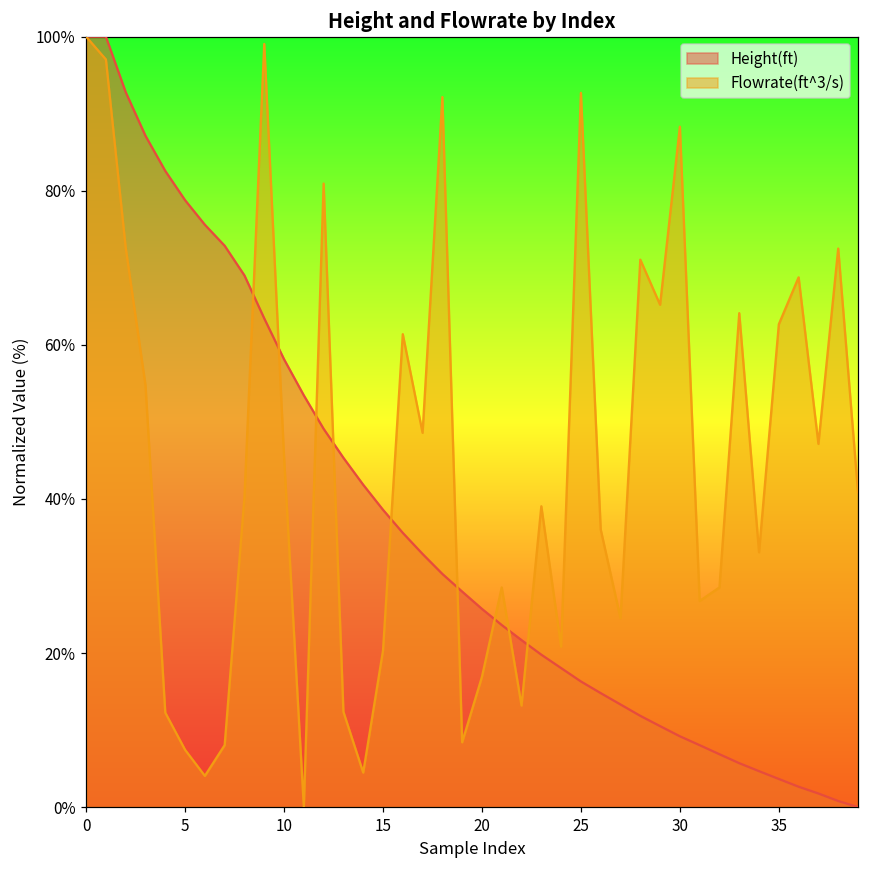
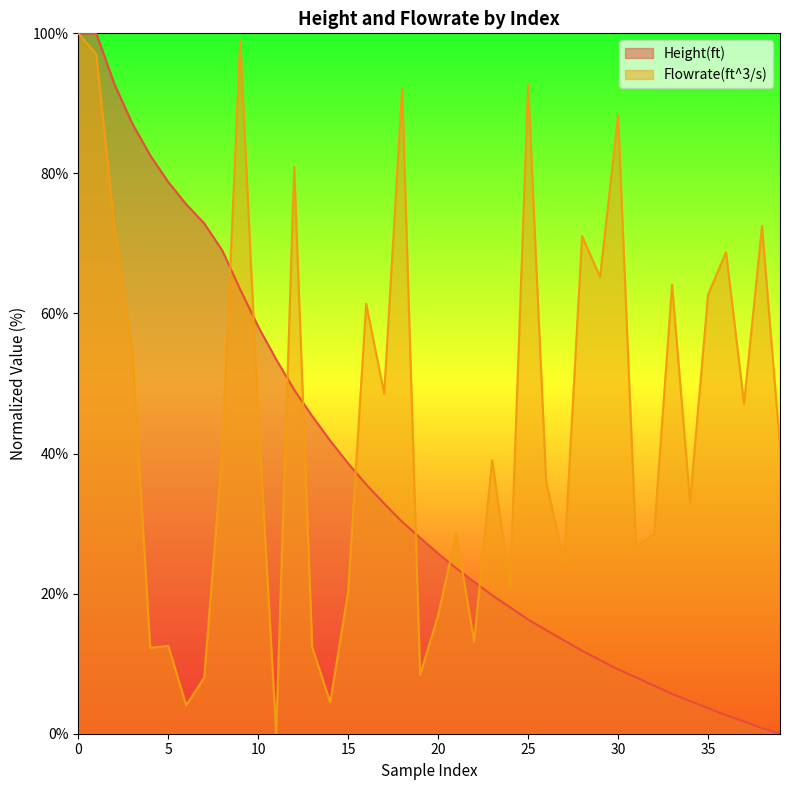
Flowrate(ft^3/s), 5: 7% -> 13%
